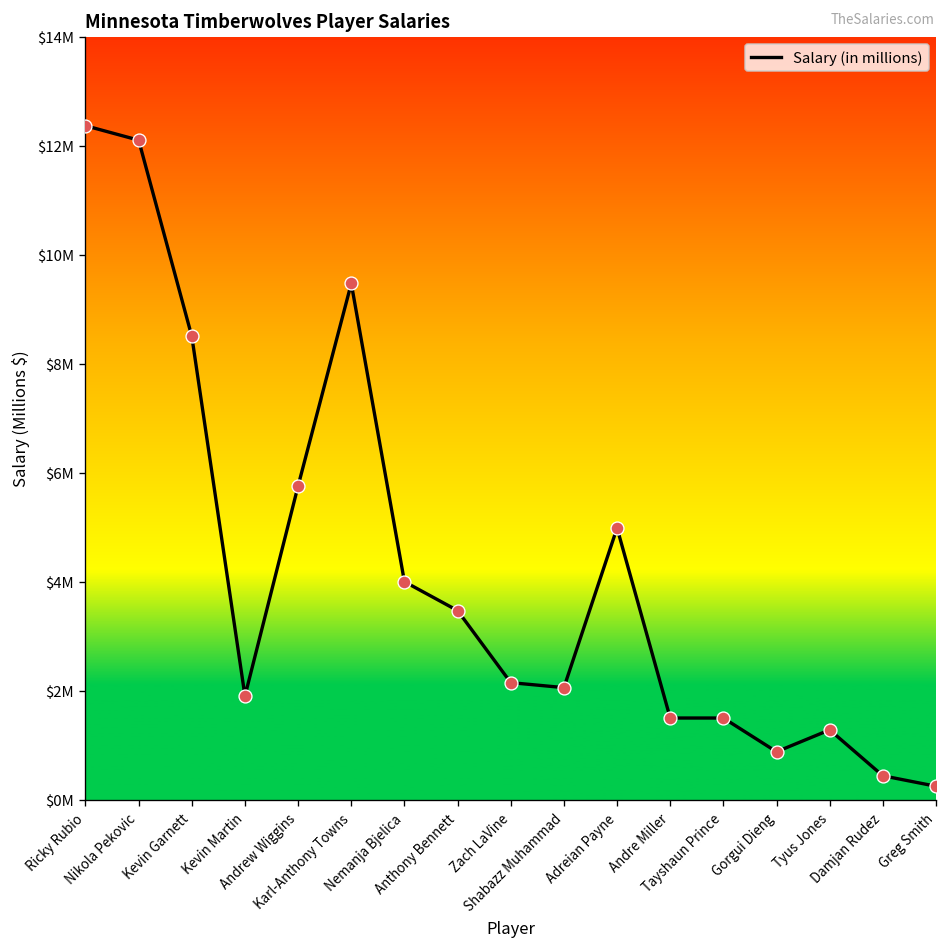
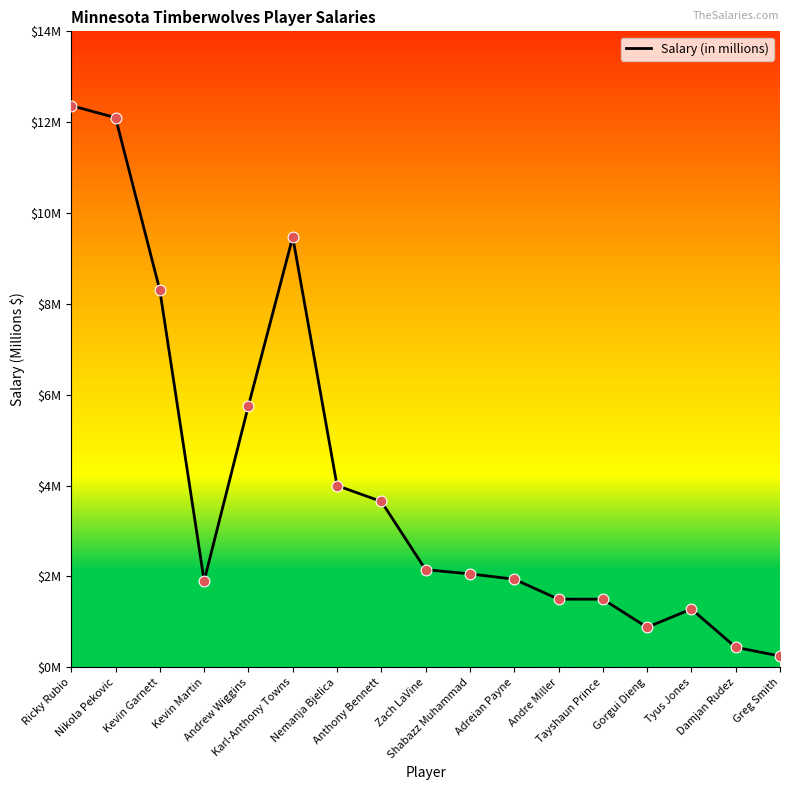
Kevin Garnett: $8500000 -> $8300000
Anthony Bennett: $3500000 -> $3700000
Adreian Payne: $5000000 -> $1900000
